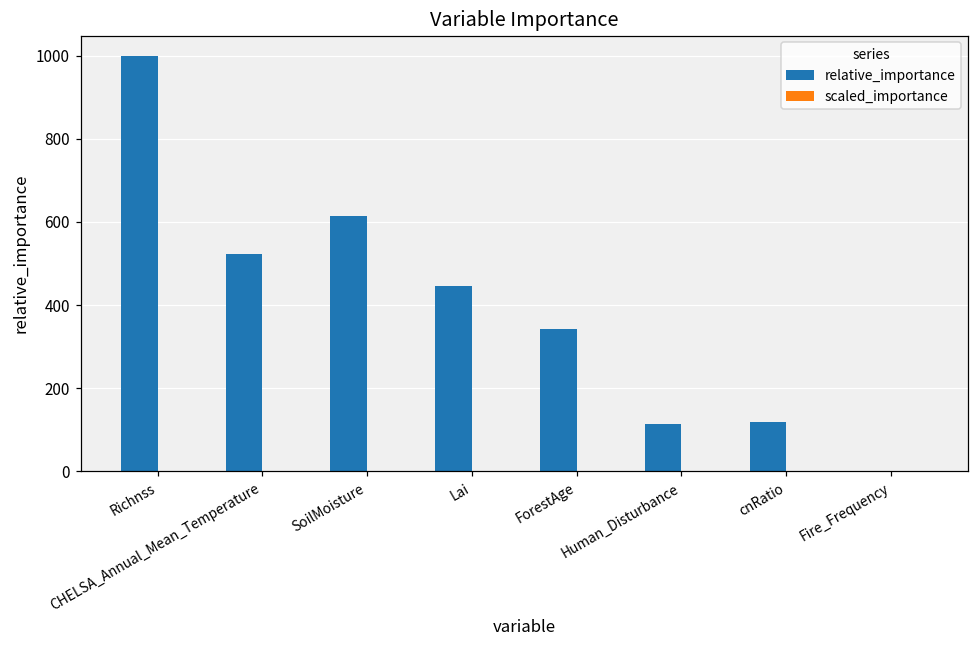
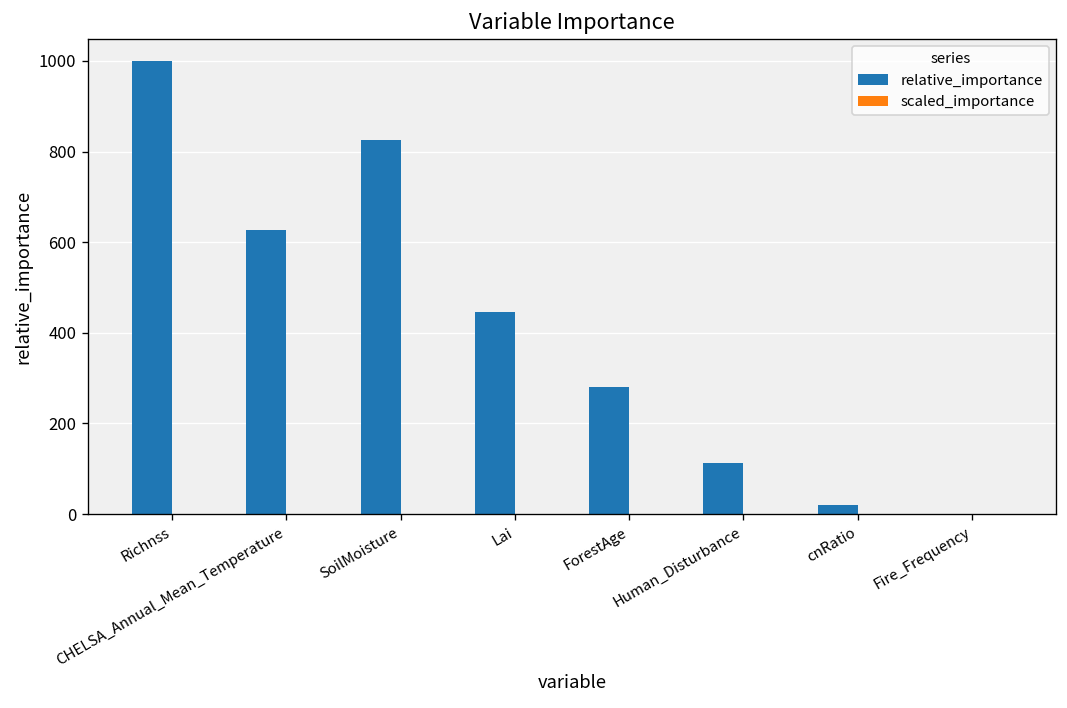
relative_importance, CHELSA_Annual_Mean_Temperature: 520 -> 630
relative_importance, SoilMoisture: 610 -> 820
relative_importance, ForestAge: 340 -> 280
relative_importance, cnRatio: 120 -> 20
